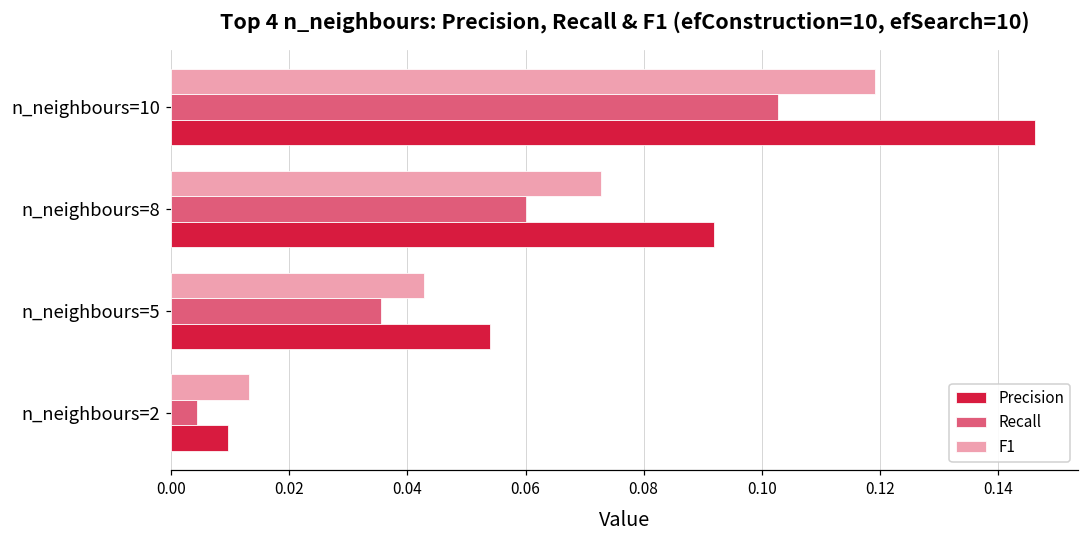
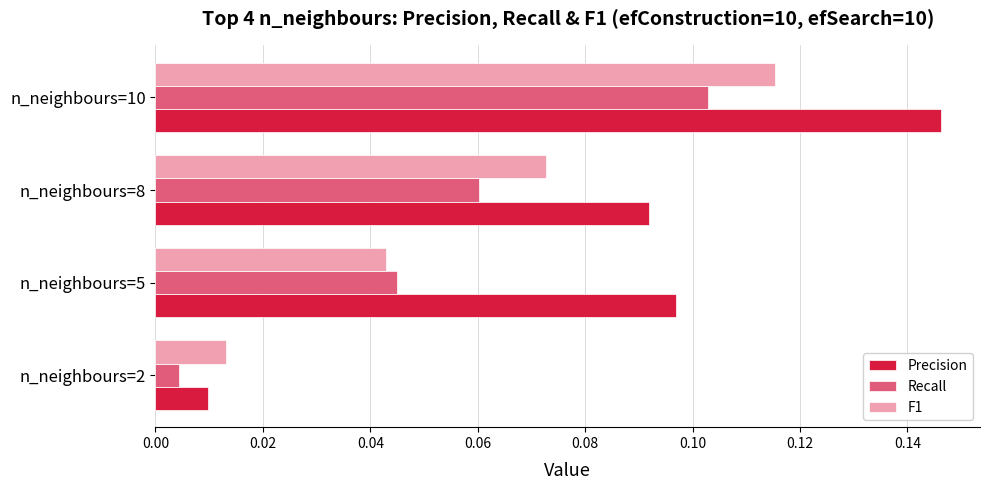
F1, n_neighbours=10: 0.119 -> 0.115
Recall, n_neighbours=5: 0.036 -> 0.045
Precision, n_neighbours=5: 0.054 -> 0.097
